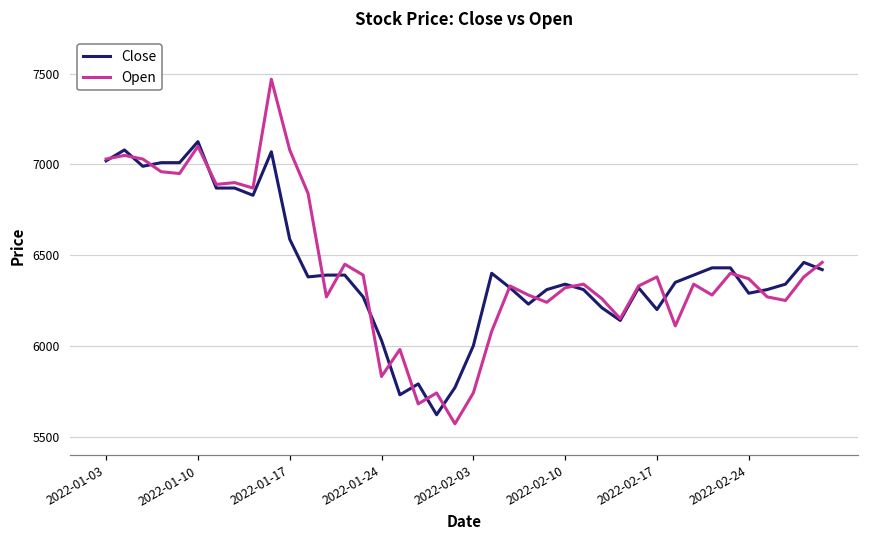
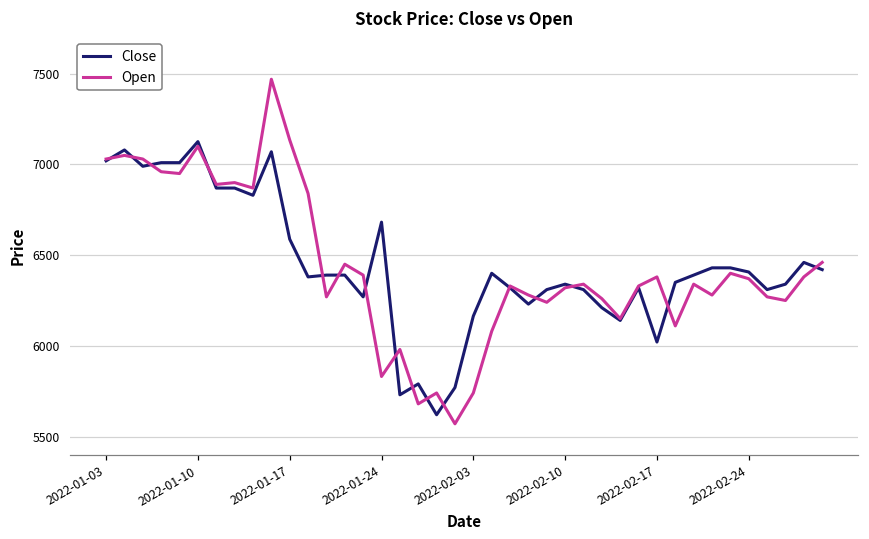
Open, 2022-01-17: 7080 -> 7140
Close, 2022-01-24: 6030 -> 6680
Close, 2022-02-03: 6000 -> 6160
Close, 2022-02-17: 6200 -> 6020
Close, 2022-02-24: 6290 -> 6410
